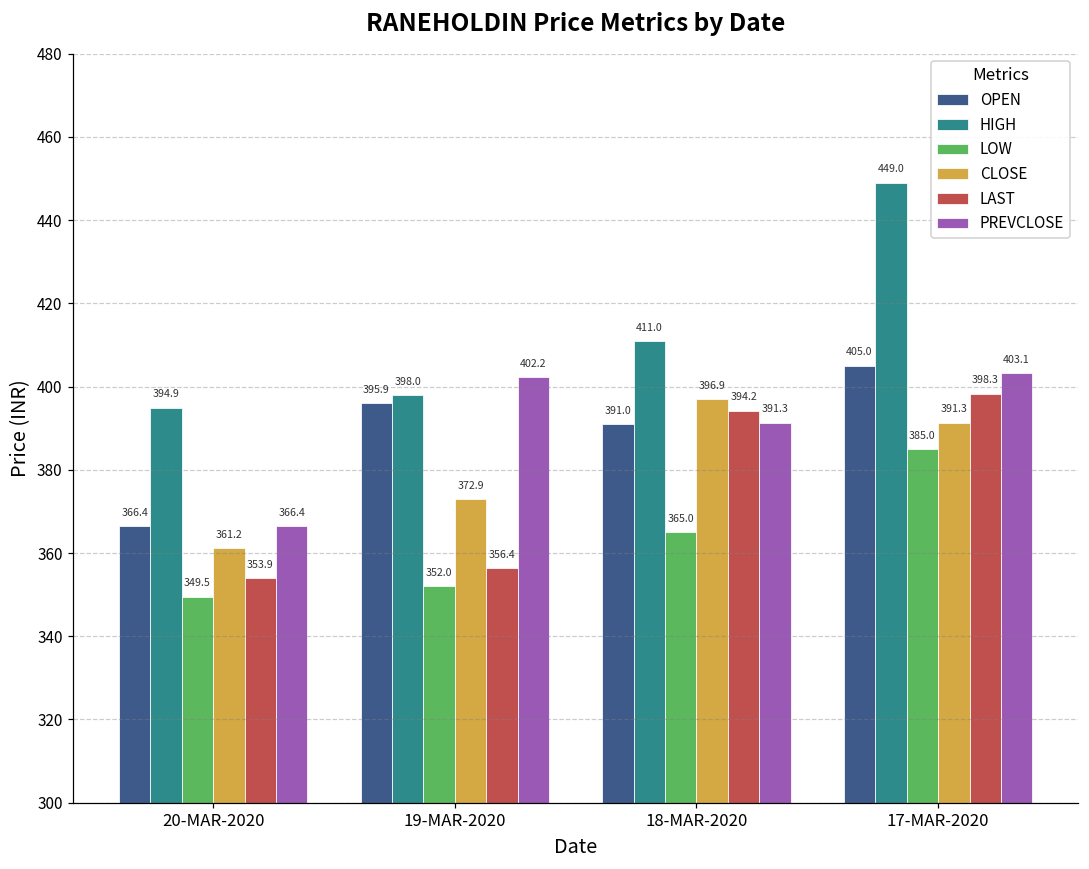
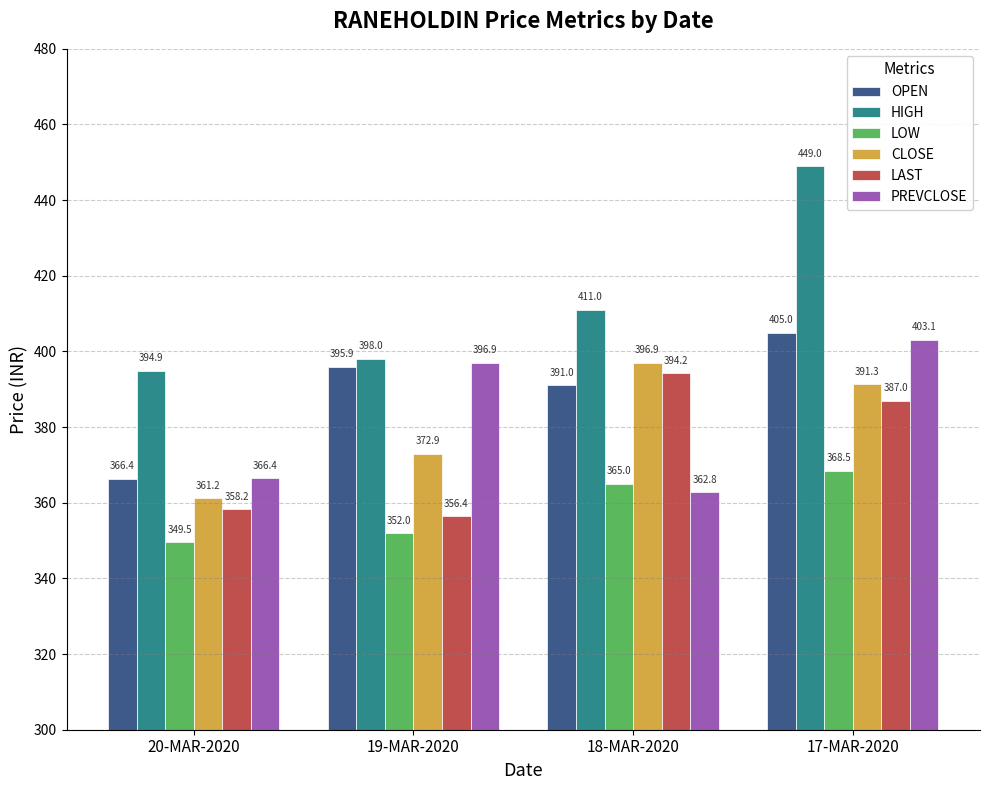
LAST, 20-MAR-2020: 353.9 -> 358.2
PREVCLOSE, 19-MAR-2020: 402.2 -> 396.9
PREVCLOSE, 18-MAR-2020: 391.3 -> 362.8
LOW, 17-MAR-2020: 385.0 -> 368.5
LAST, 17-MAR-2020: 398.3 -> 387.0
